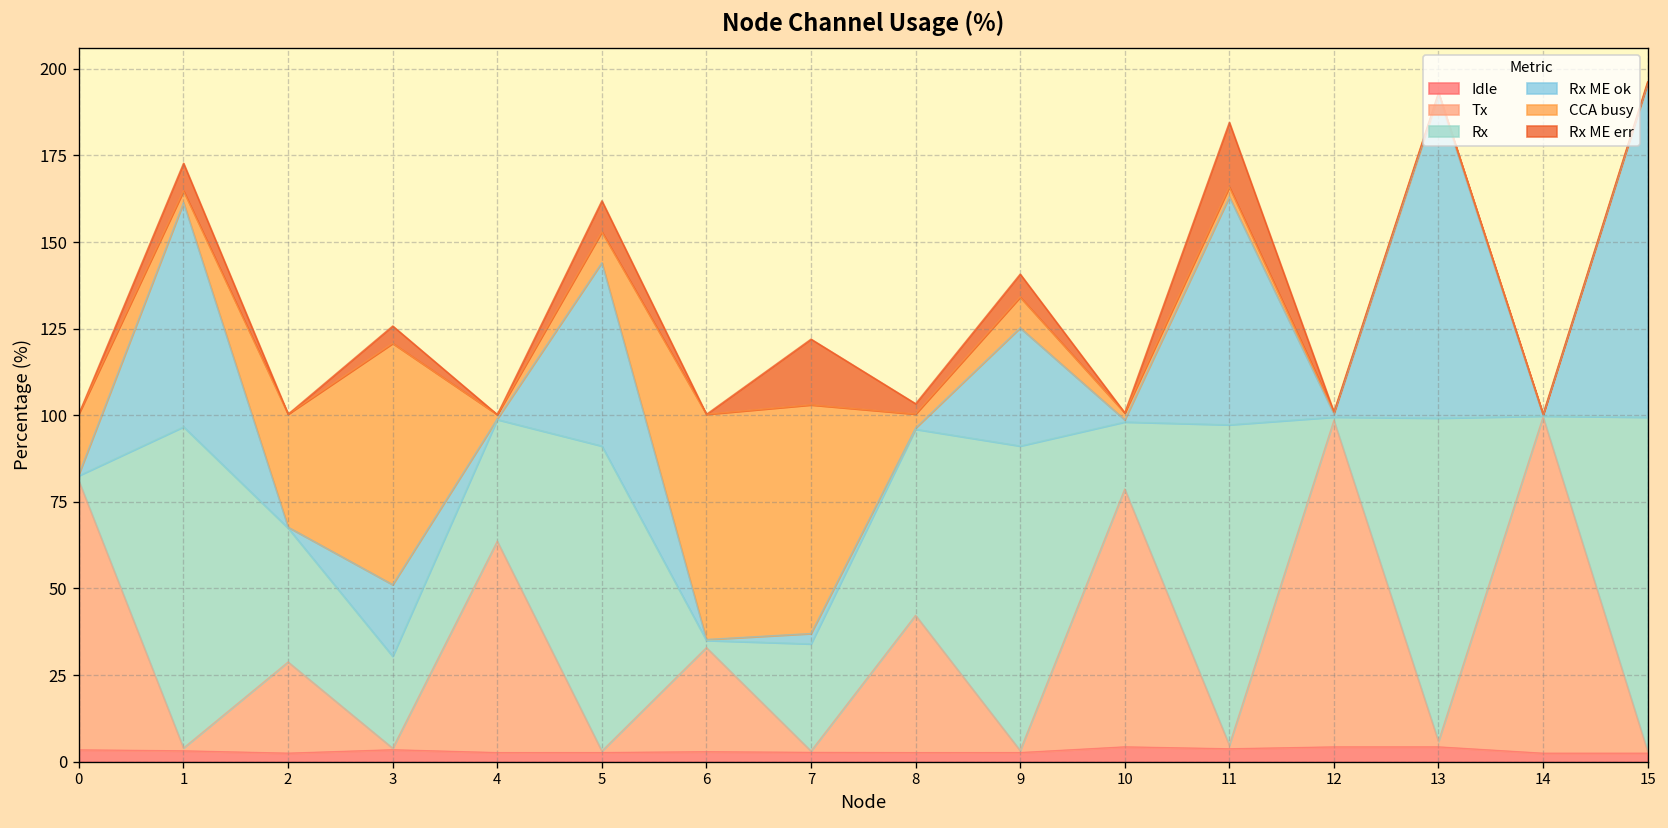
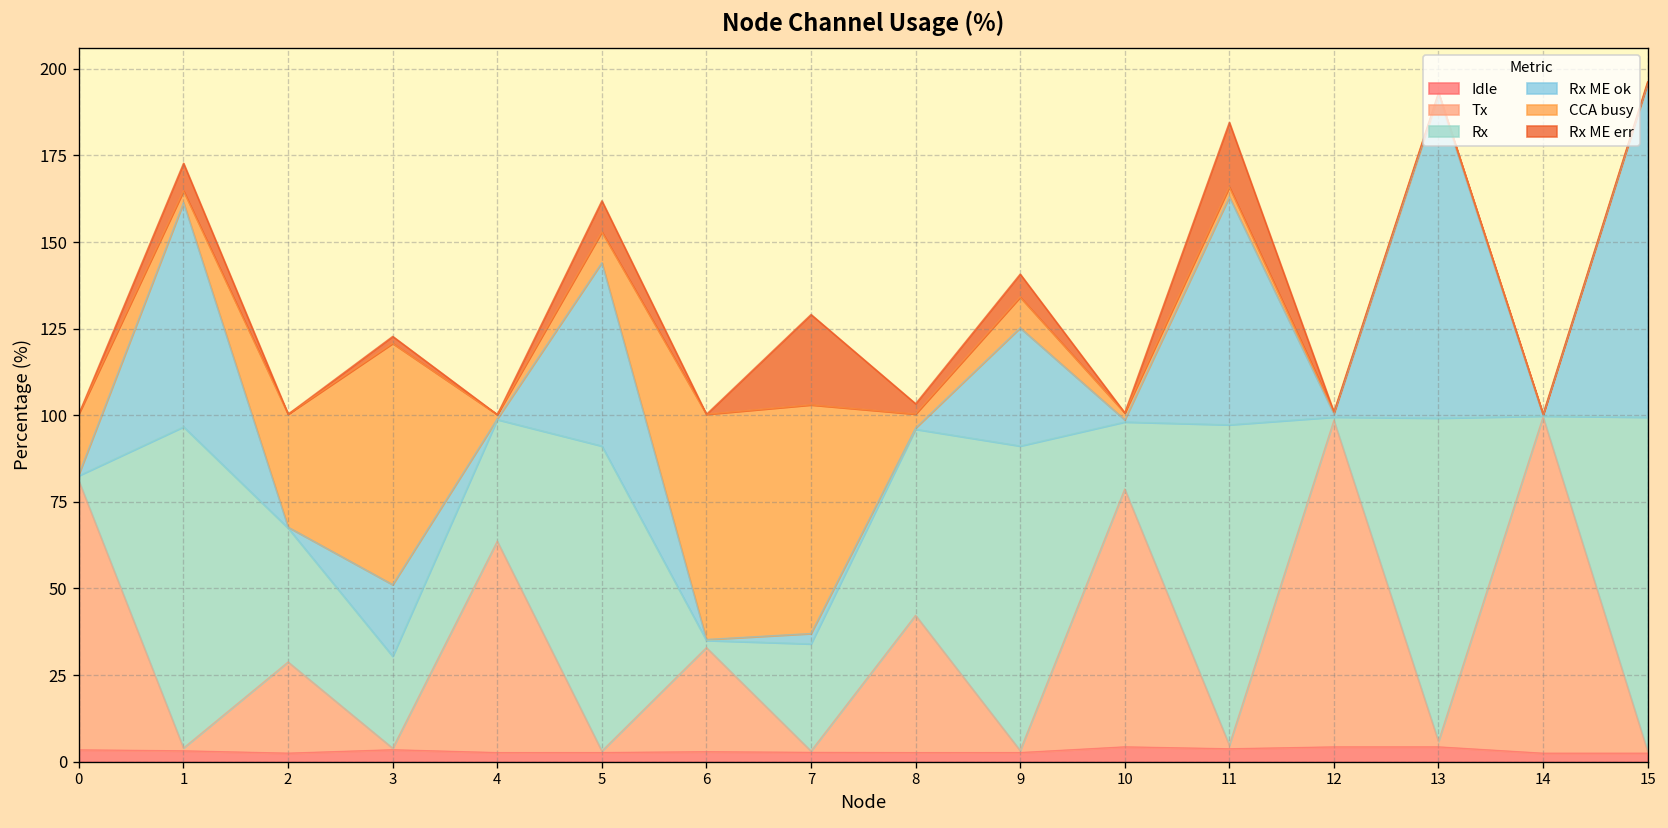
Rx ME err, 3: 5 -> 2
Rx ME err, 7: 19 -> 26
